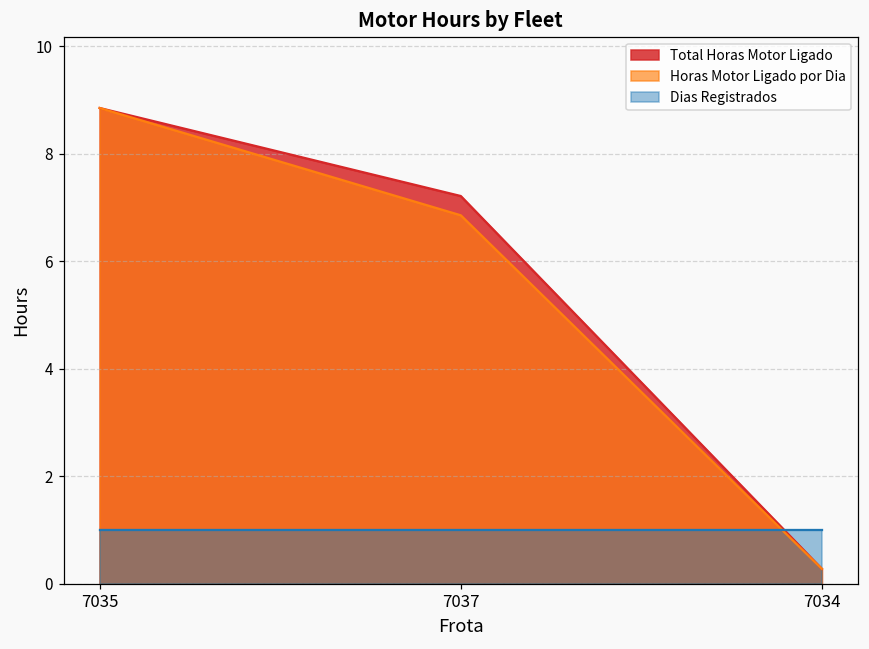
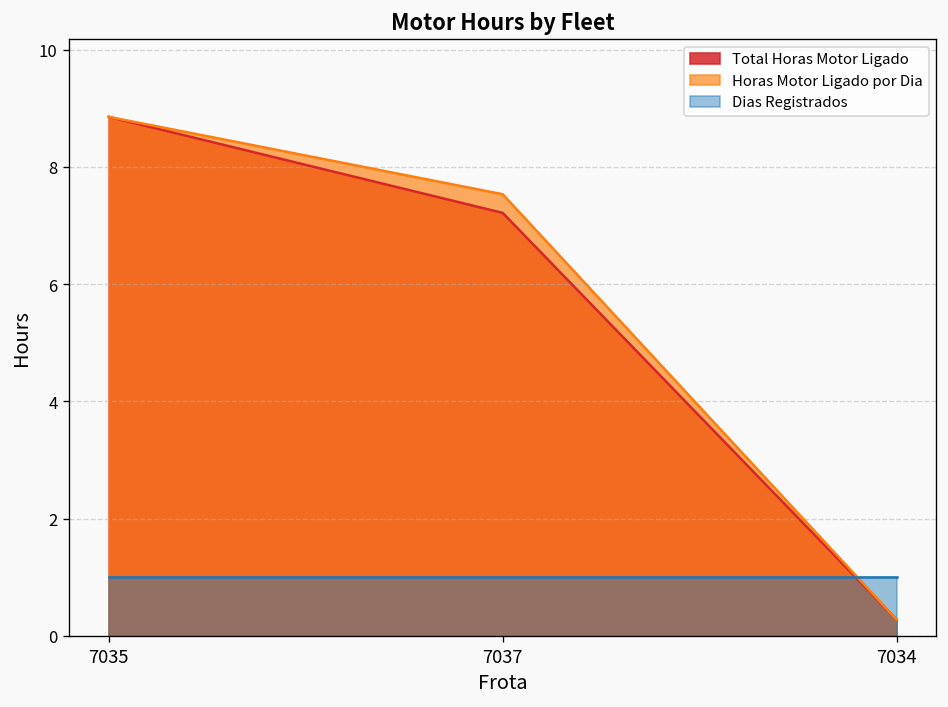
Horas Motor Ligado por Dia, 7037: 6.9 -> 7.5
